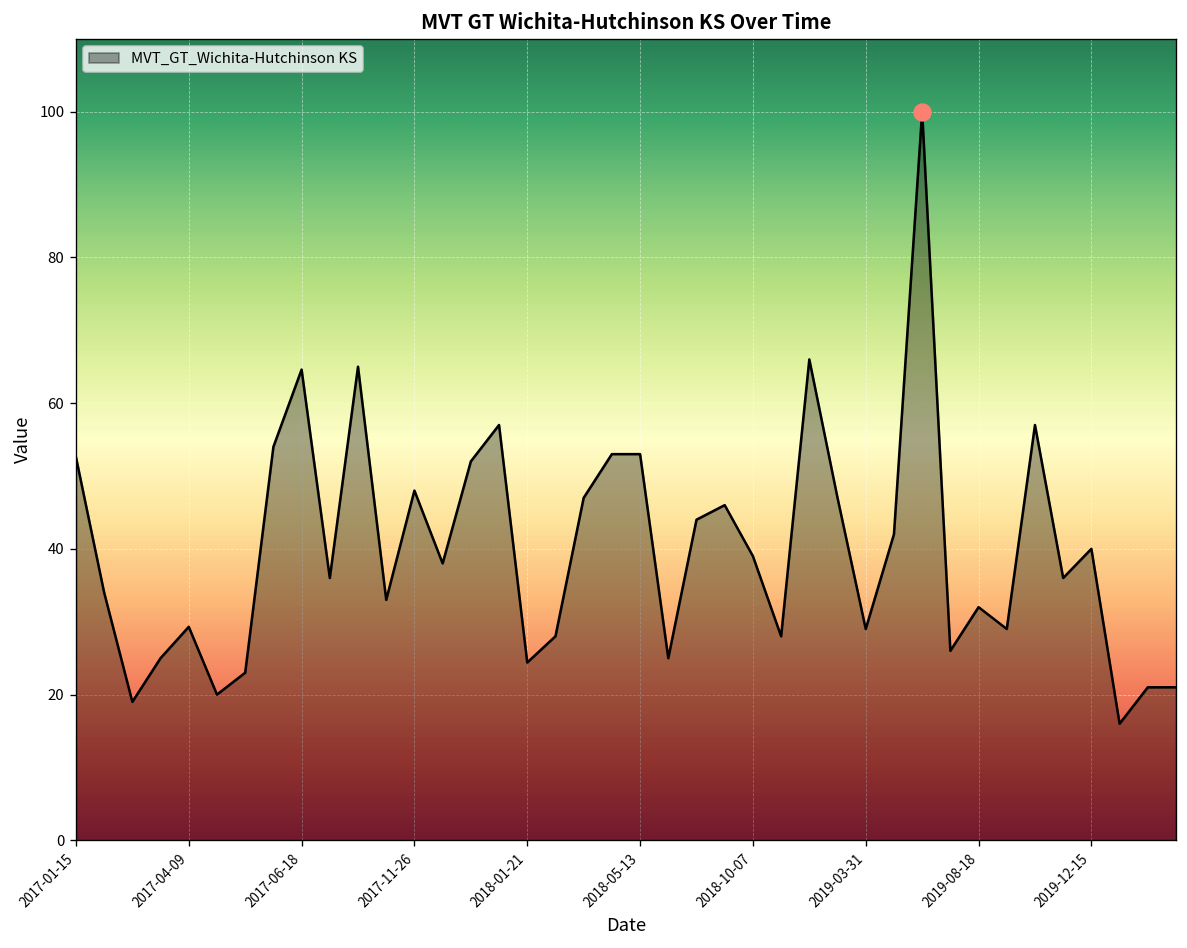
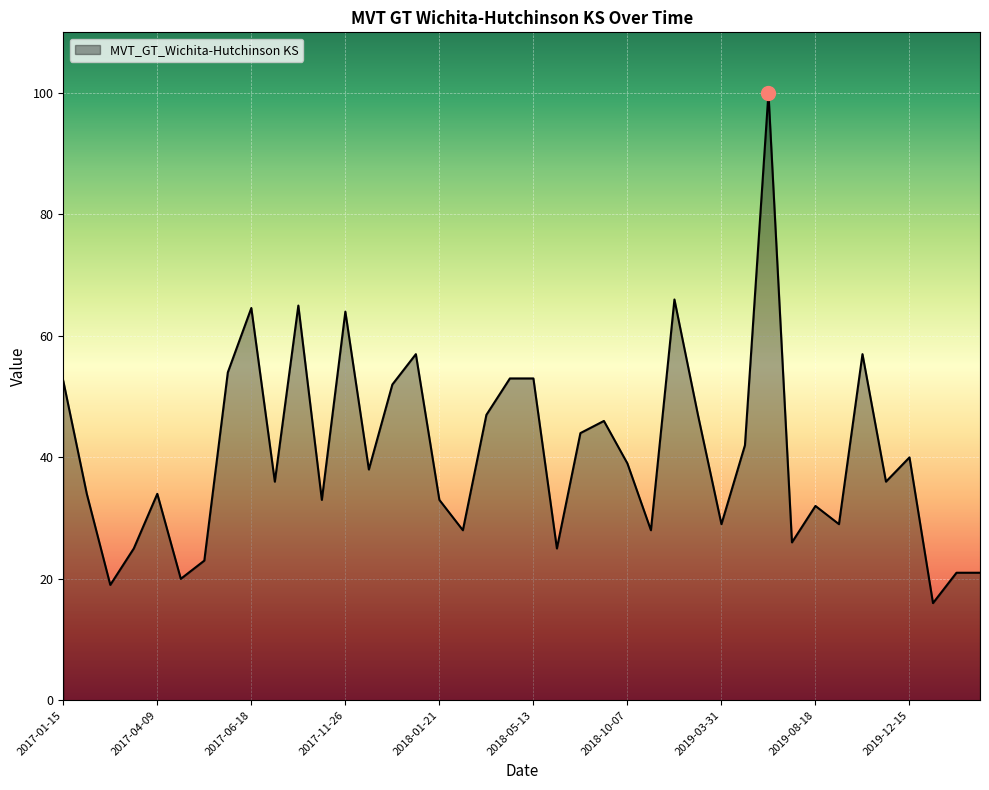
MVT_GT_Wichita-Hutchinson KS, 2017-04-09: 29 -> 34
MVT_GT_Wichita-Hutchinson KS, 2017-11-26: 48 -> 64
MVT_GT_Wichita-Hutchinson KS, 2018-01-21: 24 -> 33
